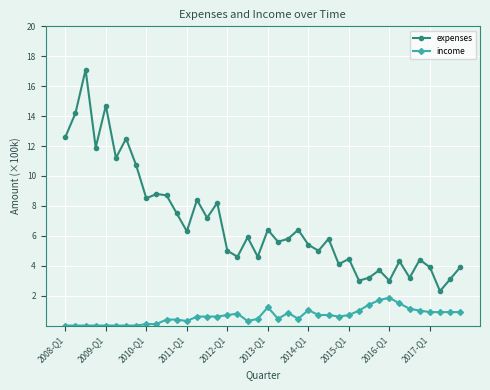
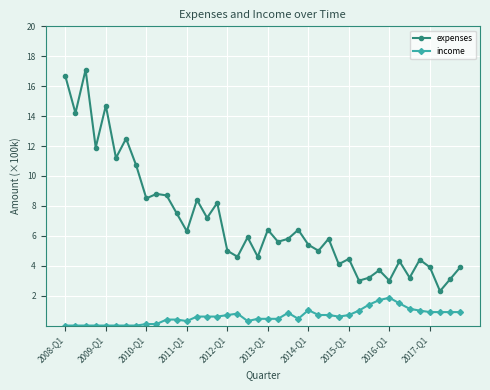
expenses, 2008-Q1: 12.6 -> 16.7
income, 2013-Q1: 1.2 -> 0.5
